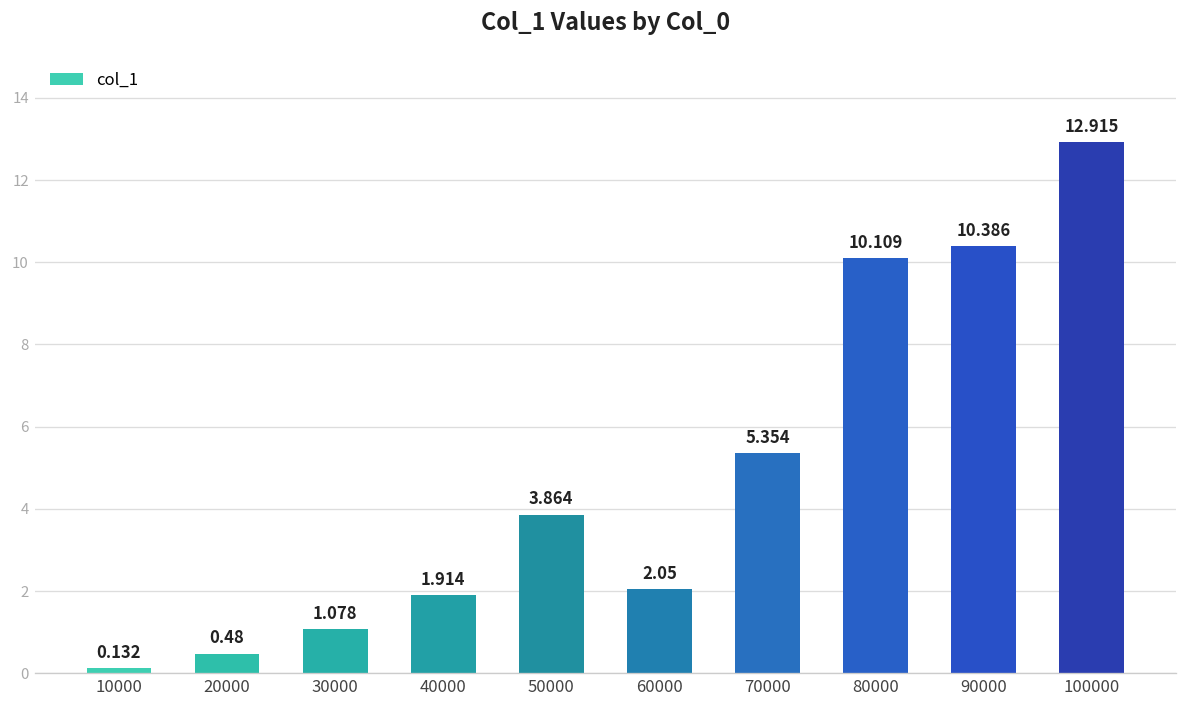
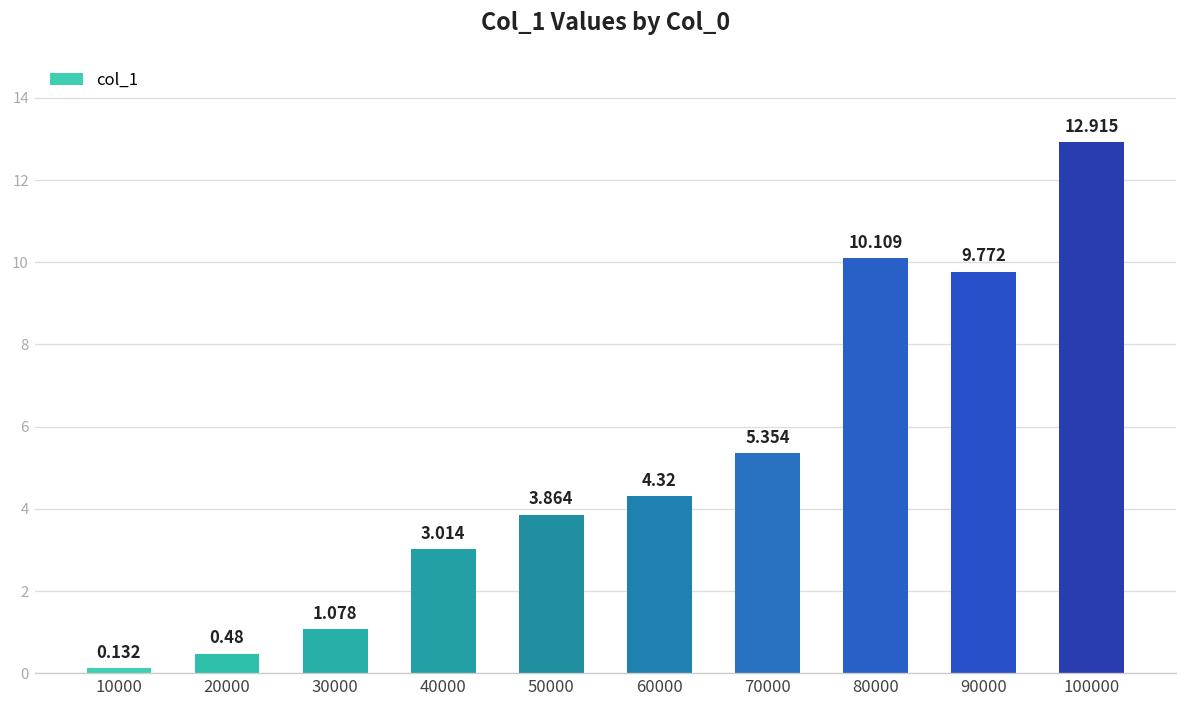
40000: 1.914 -> 3.014
60000: 2.05 -> 4.32
90000: 10.386 -> 9.772
